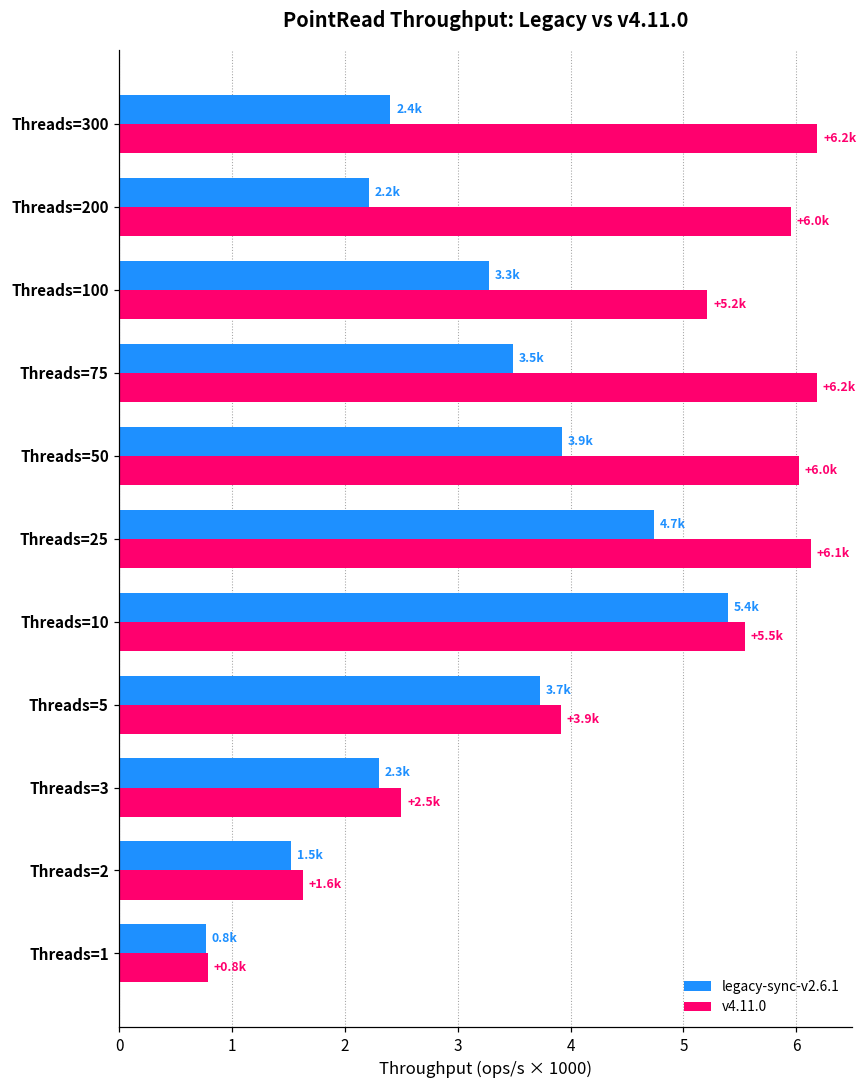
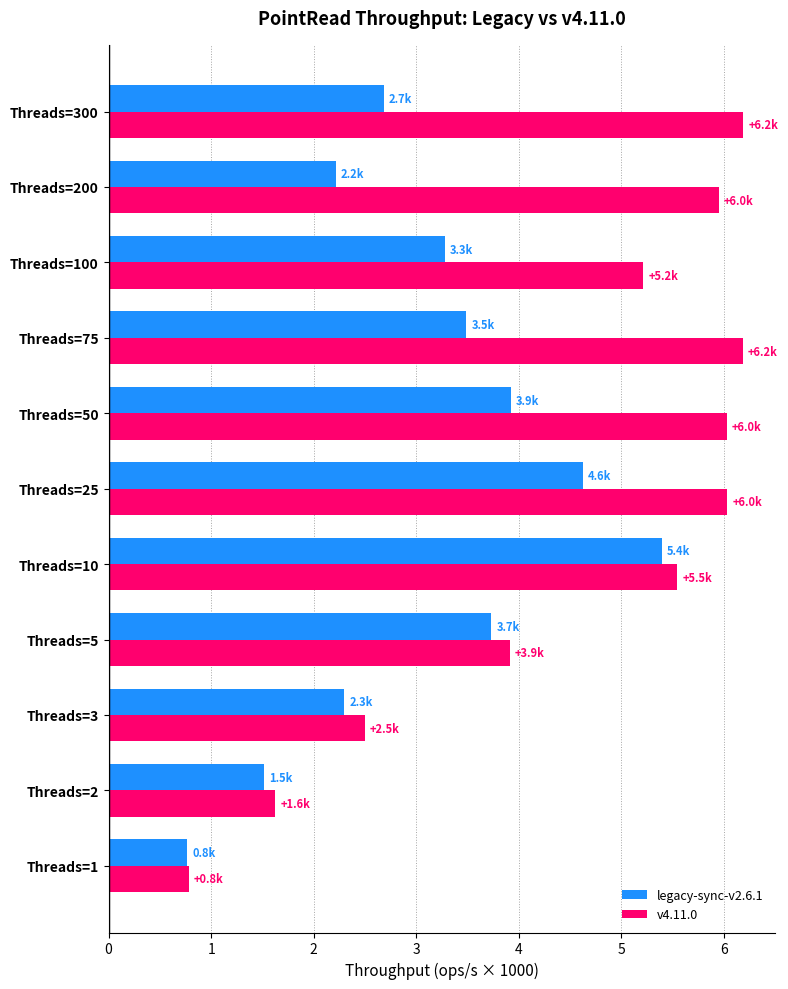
legacy-sync-v2.6.1, Threads=300: 2.4k -> 2.7k
legacy-sync-v2.6.1, Threads=25: 4.7k -> 4.6k
v4.11.0, Threads=25: +6.1k -> +6.0k
